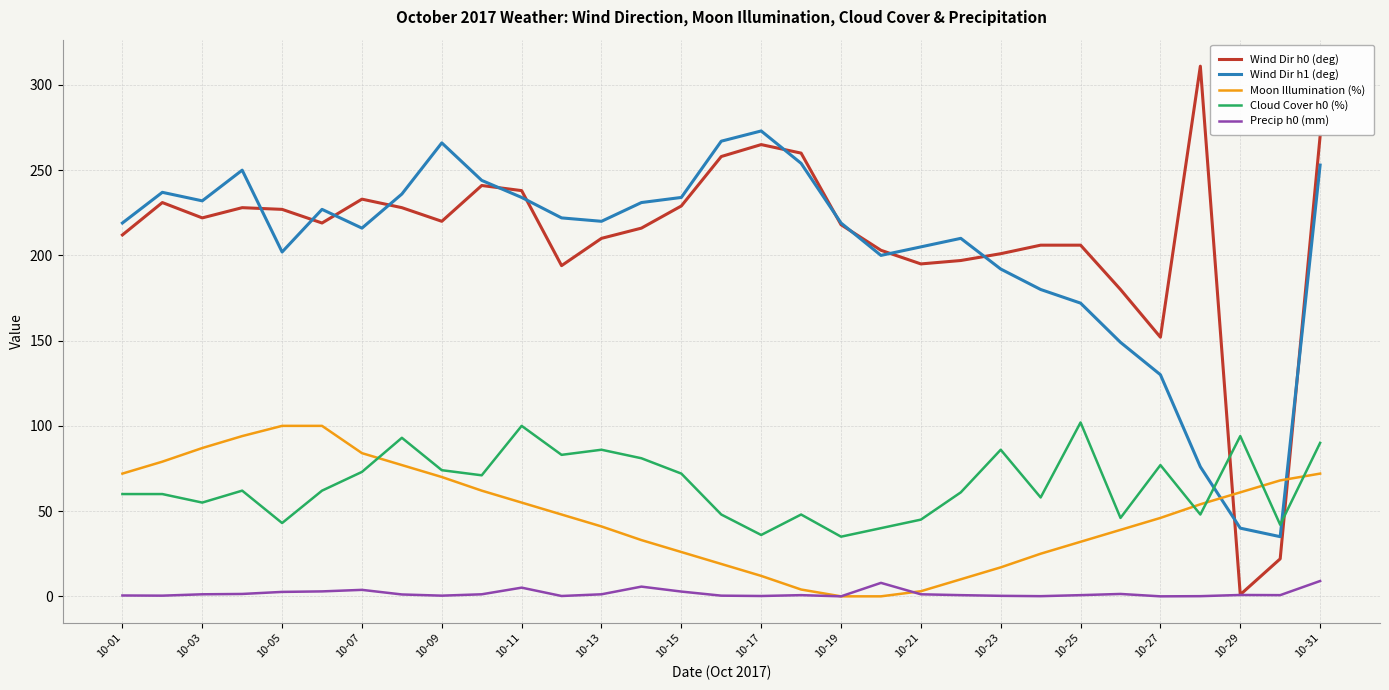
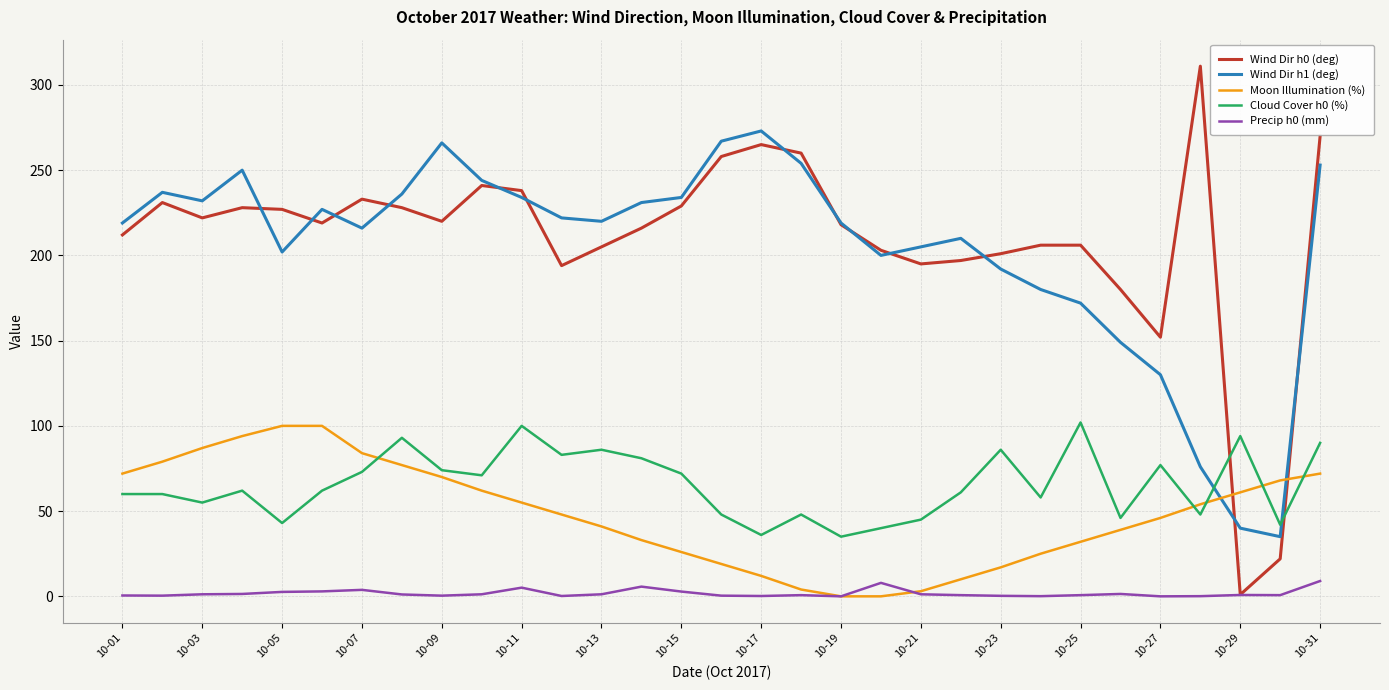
Wind Dir h0 (deg), 10-13: 210 -> 205
